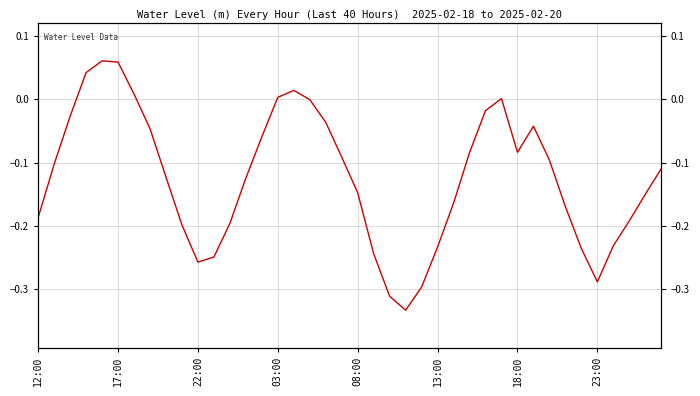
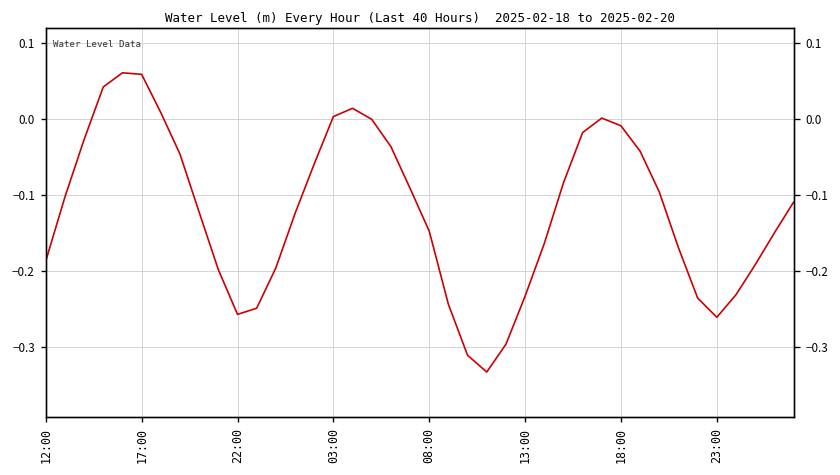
18:00: -0.08 -> -0.01
23:00: -0.29 -> -0.26
